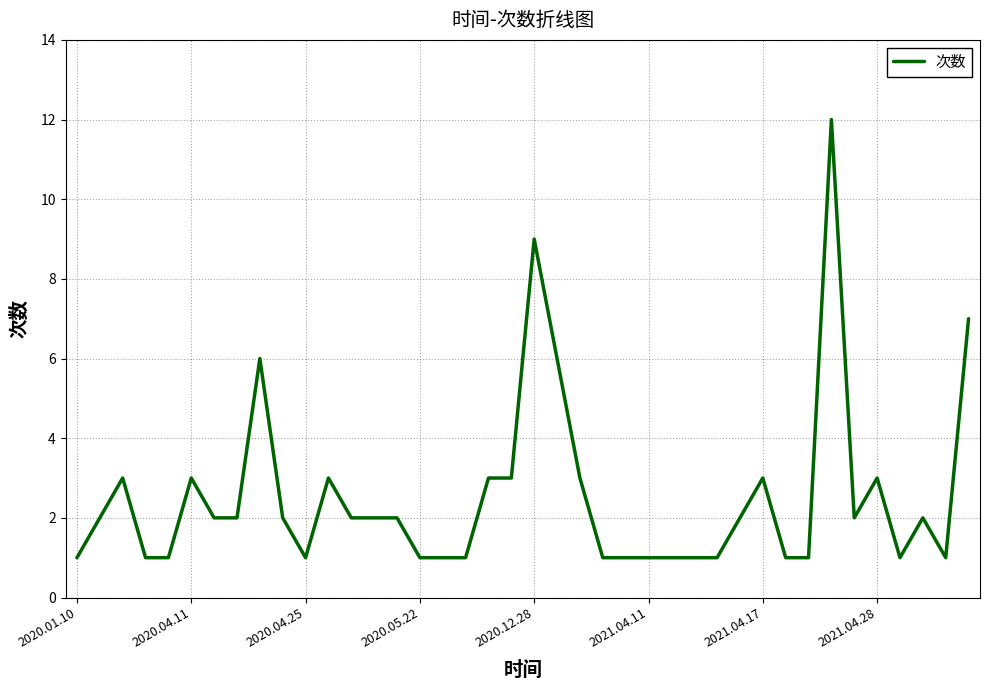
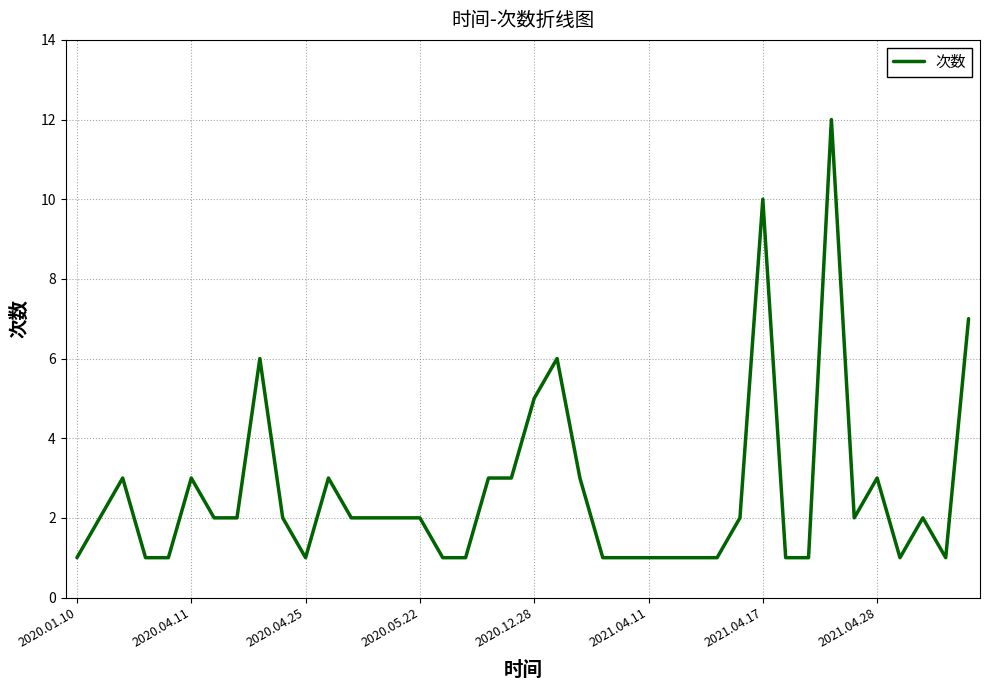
2020.05.22: 1 -> 2
2020.12.28: 9 -> 5
2021.04.17: 3 -> 10
